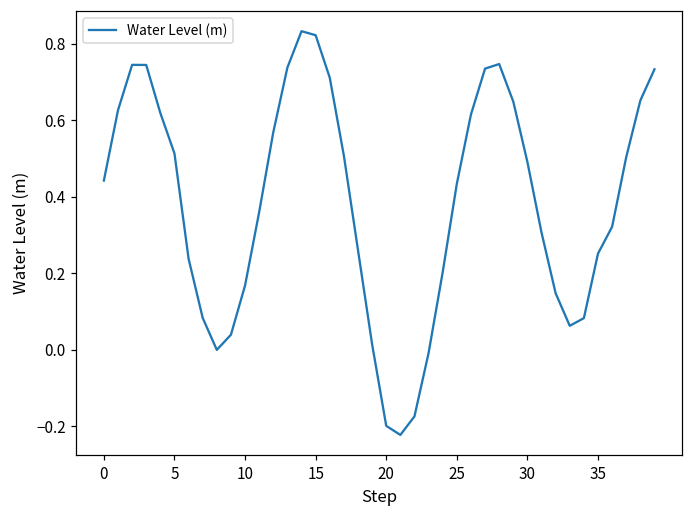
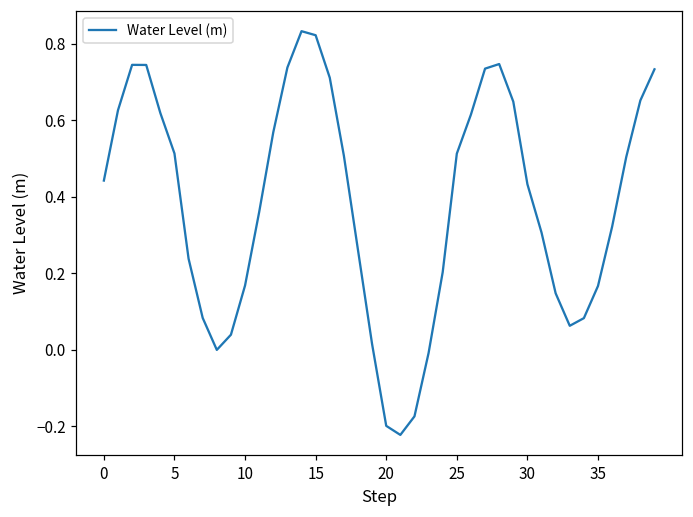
25: 0.43 -> 0.51
30: 0.49 -> 0.43
35: 0.25 -> 0.17
